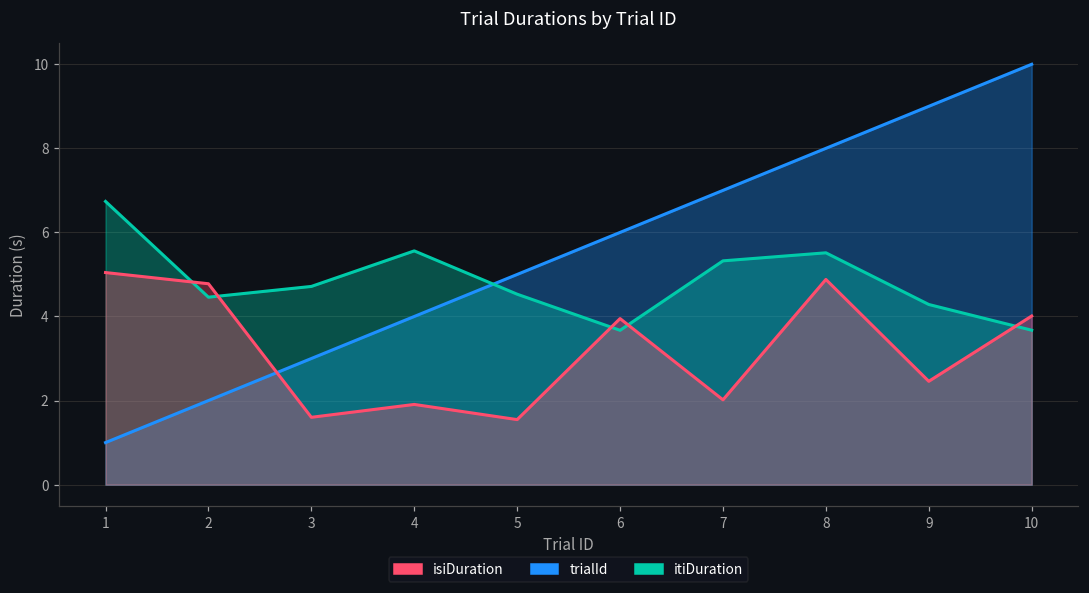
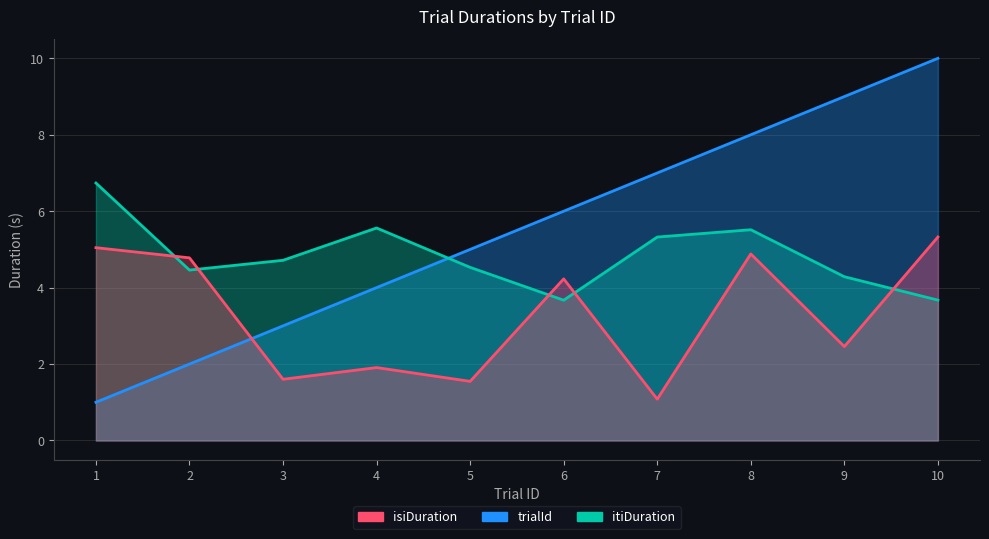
isiDuration, 6: 4.0 -> 4.2
isiDuration, 7: 2.0 -> 1.1
isiDuration, 10: 4.0 -> 5.3
